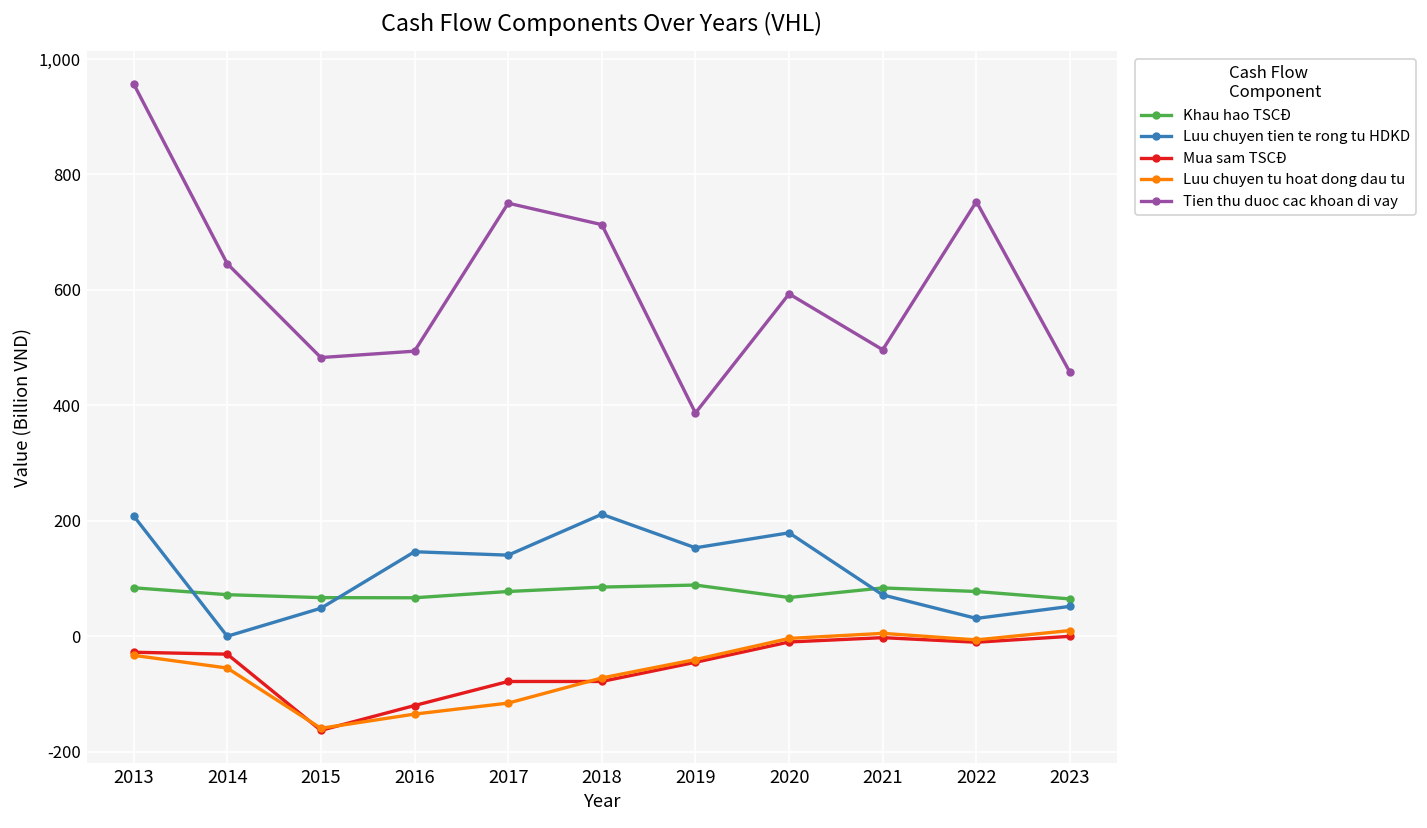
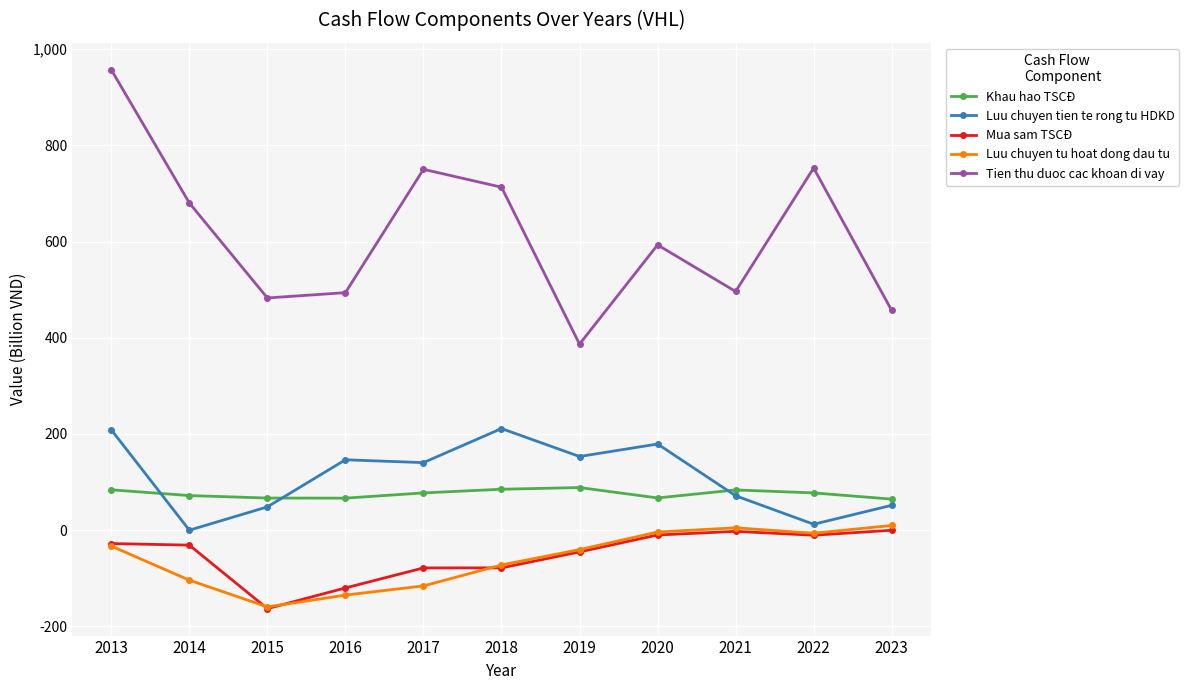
Luu chuyen tu hoat dong dau tu, 2014: -60 -> -100
Tien thu duoc cac khoan di vay, 2014: 650 -> 680
Luu chuyen tien te rong tu HDKD, 2022: 30 -> 10
